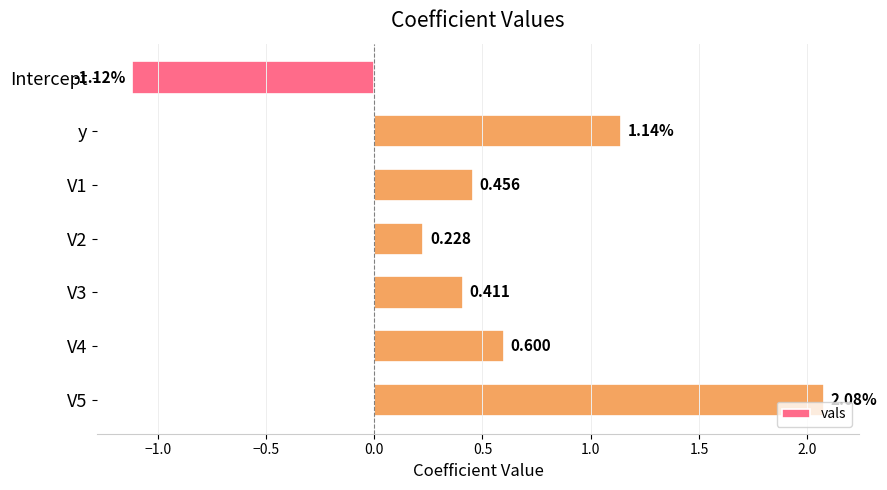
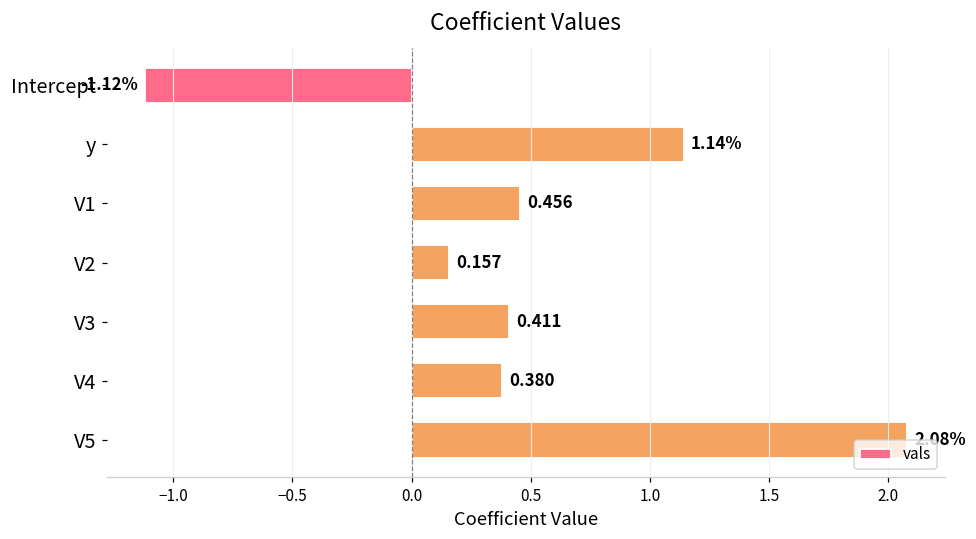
V2: 0.228 -> 0.157
V4: 0.600 -> 0.380
